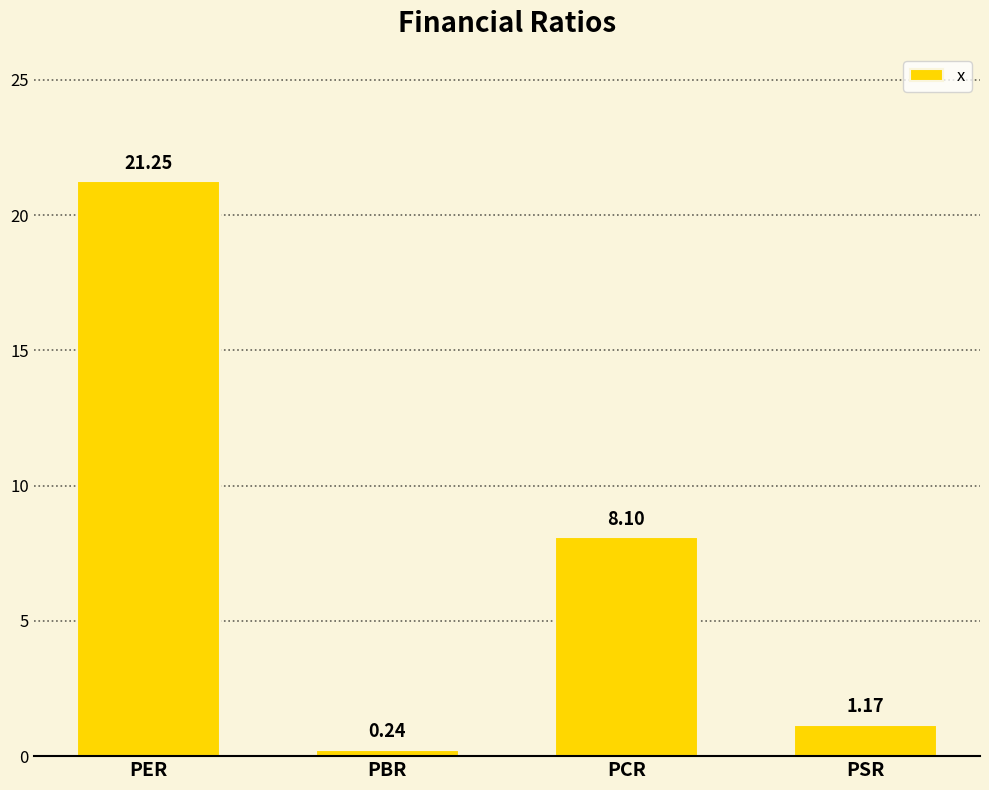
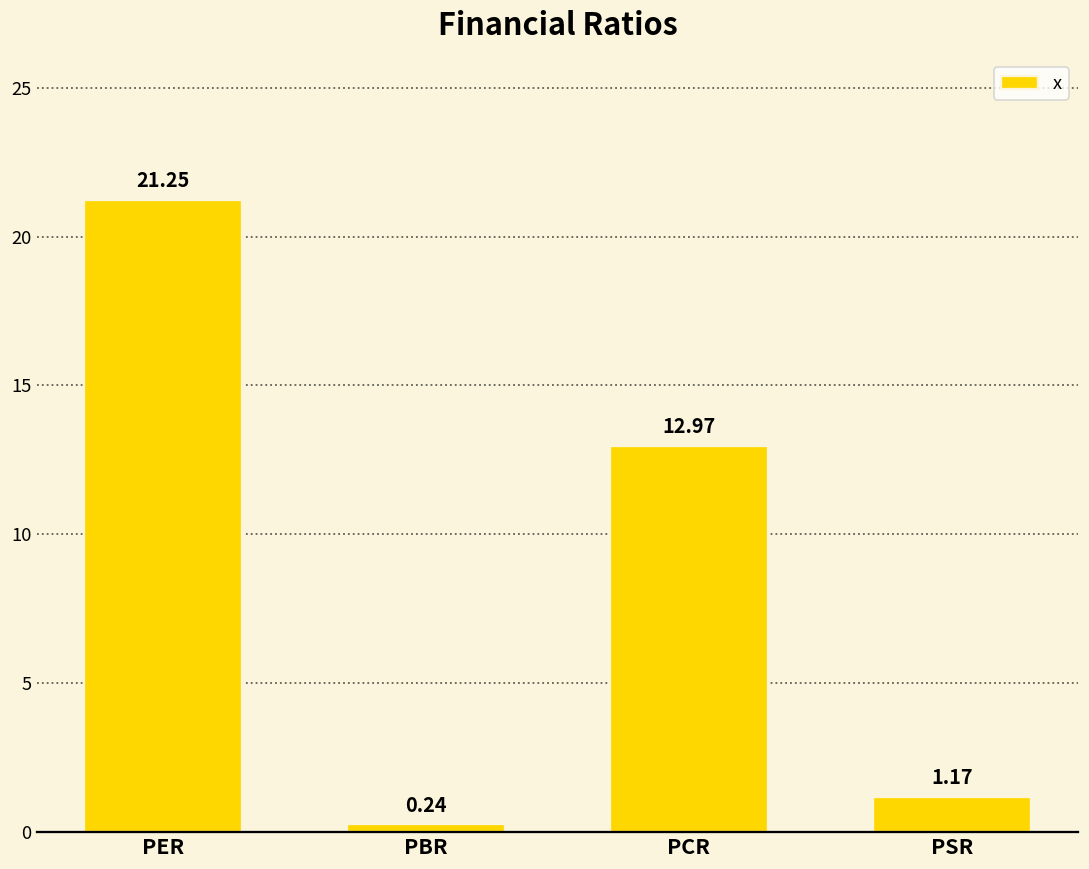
PCR: 8.10 -> 12.97
